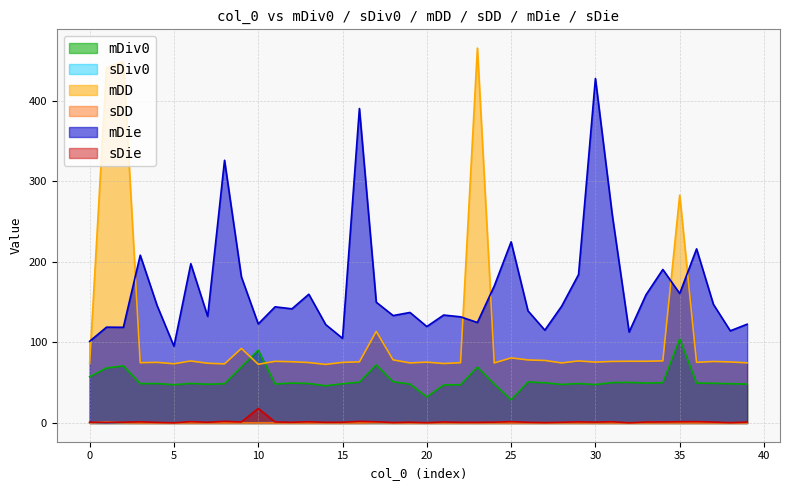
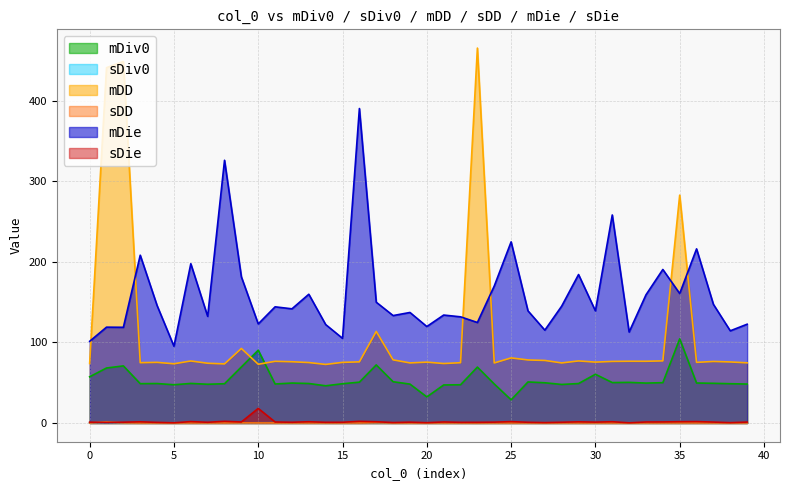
mDiv0, 30: 50 -> 60
mDie, 30: 430 -> 140
